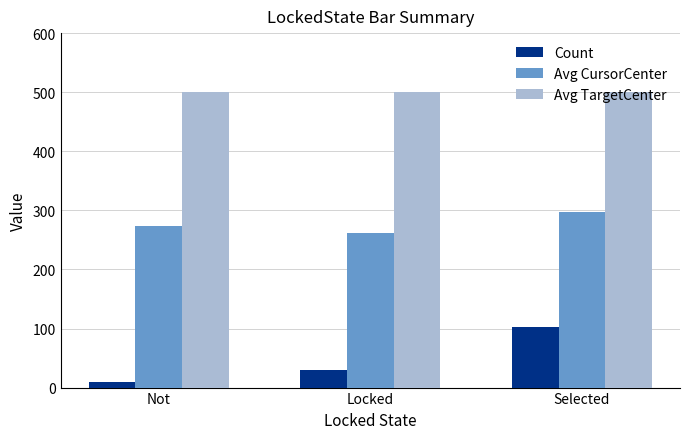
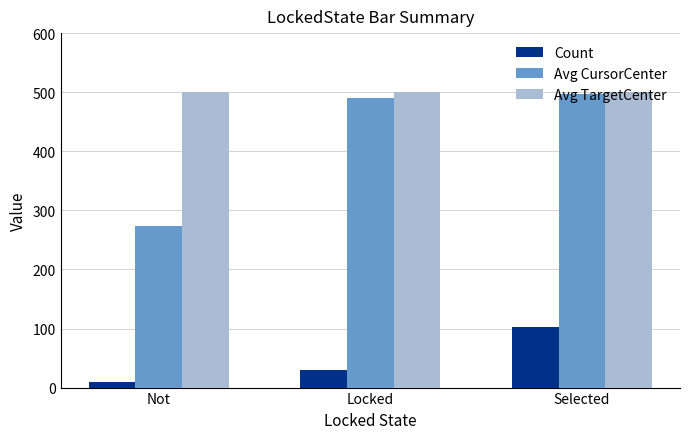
Avg CursorCenter, Locked: 260 -> 490
Avg CursorCenter, Selected: 300 -> 500
